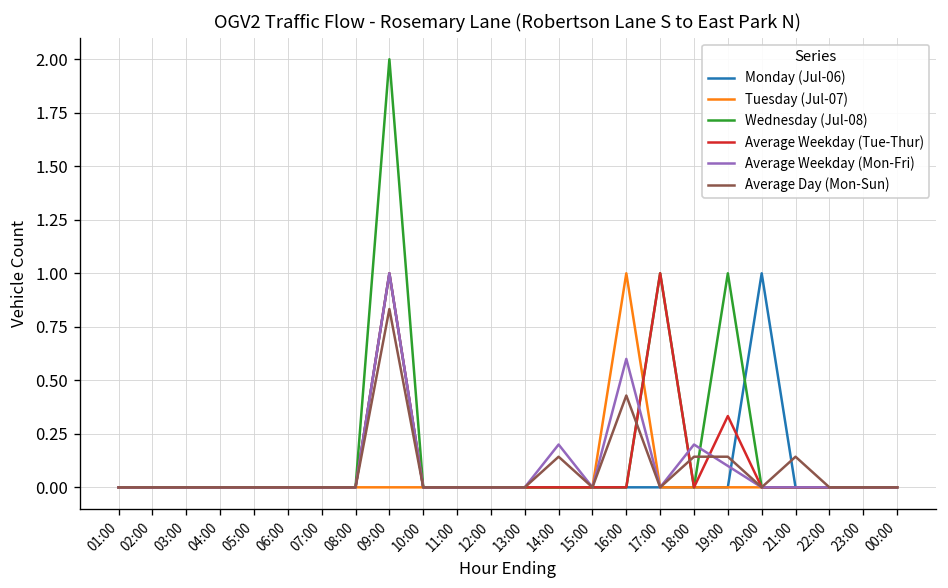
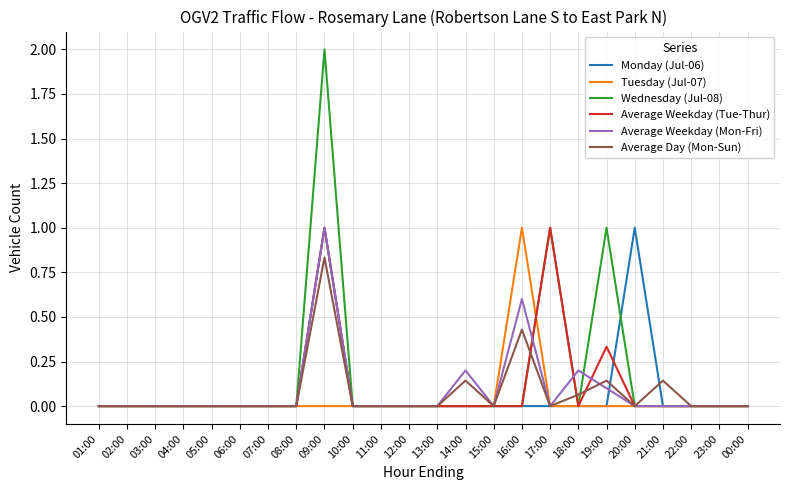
Average Day (Mon-Sun), 18:00: 0.14 -> 0.06
